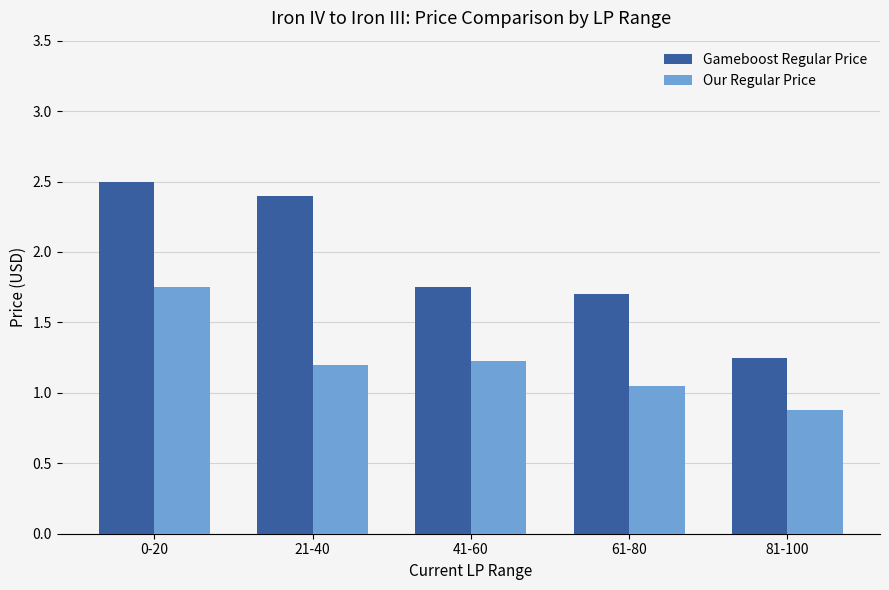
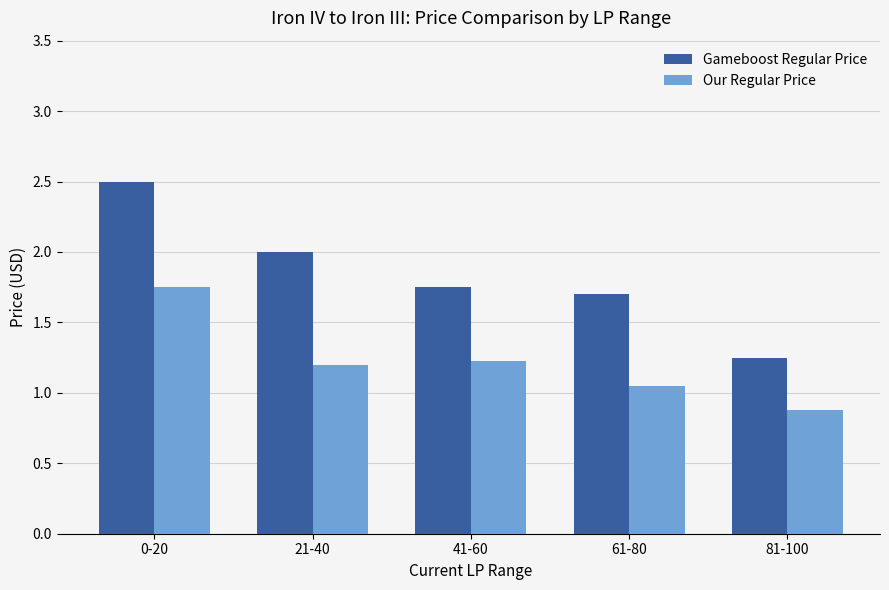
Gameboost Regular Price, 21-40: 2.4 -> 2.0
